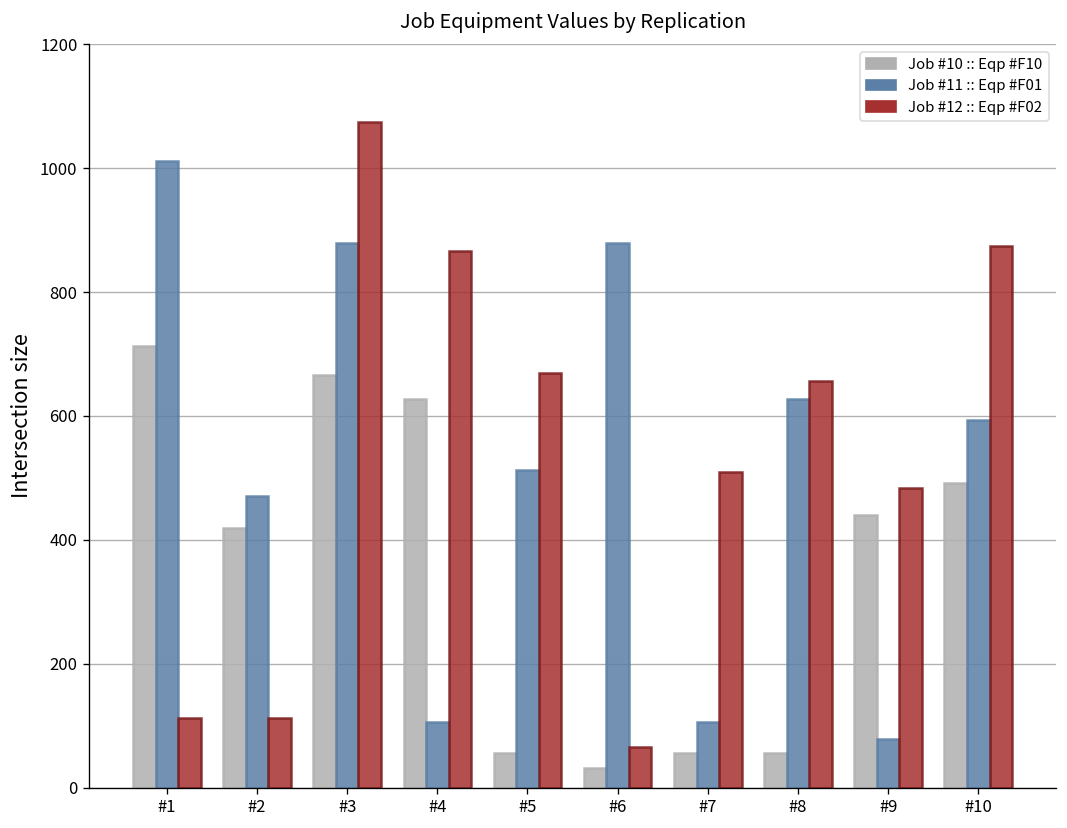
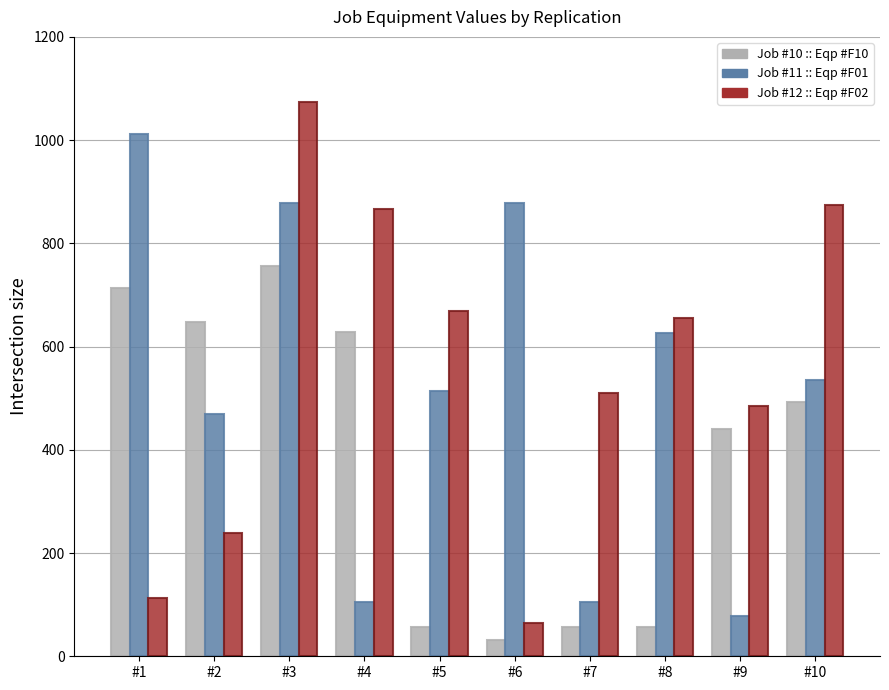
Job #10 :: Eqp #F10, #2: 420 -> 650
Job #12 :: Eqp #F02, #2: 110 -> 240
Job #10 :: Eqp #F10, #3: 670 -> 760
Job #11 :: Eqp #F01, #10: 590 -> 540
